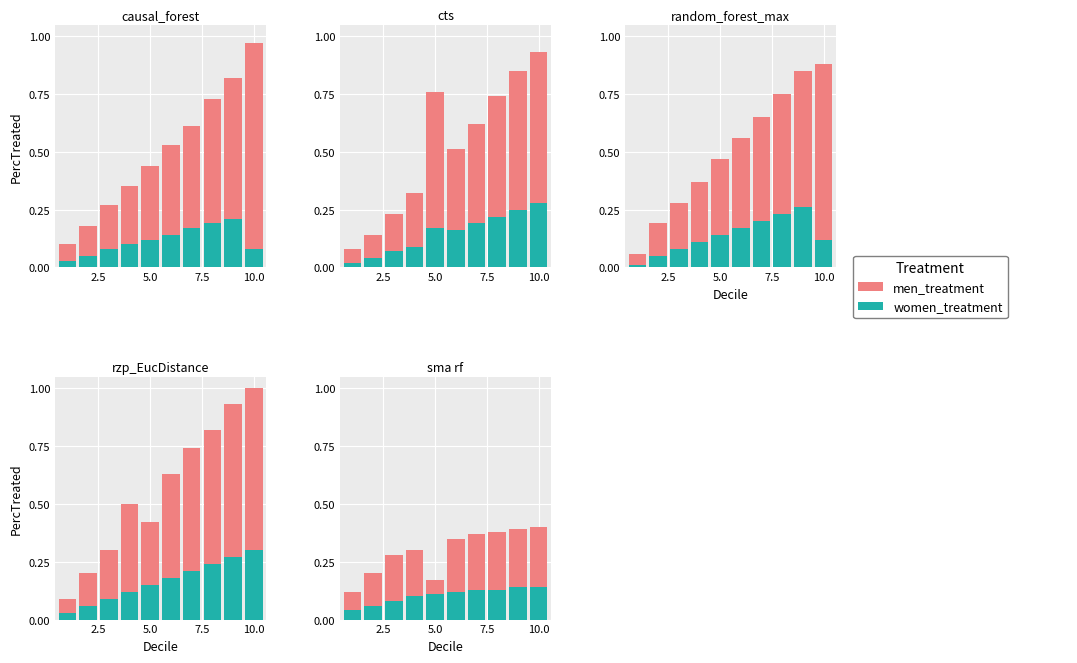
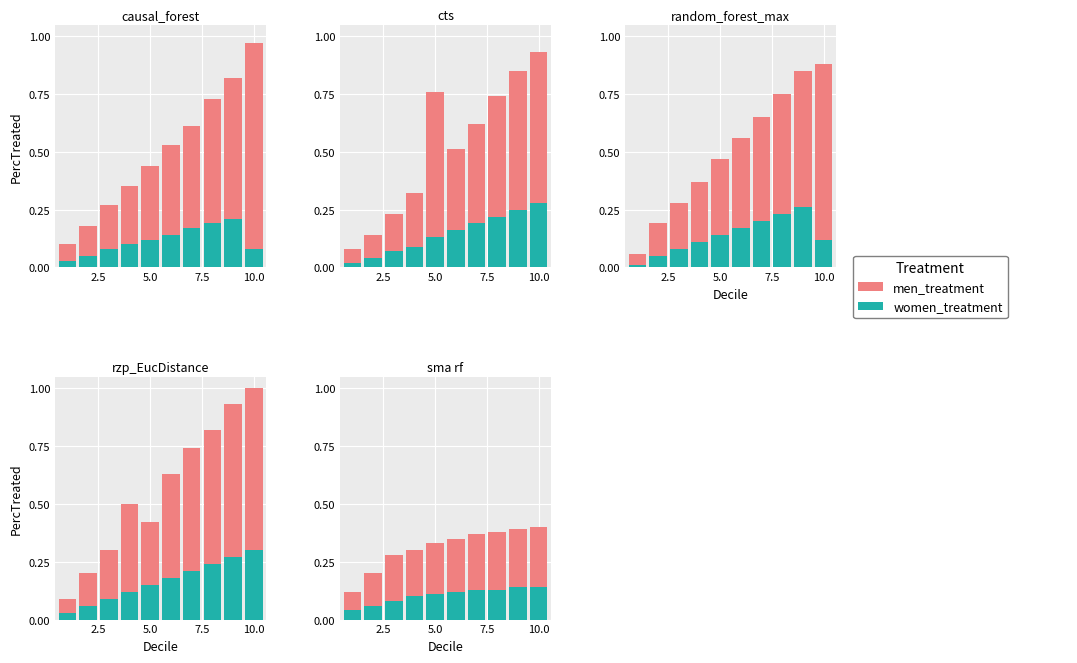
cts, women_treatment, 5.0: 0.17 -> 0.13
sma rf, men_treatment, 5.0: 0.17 -> 0.33
